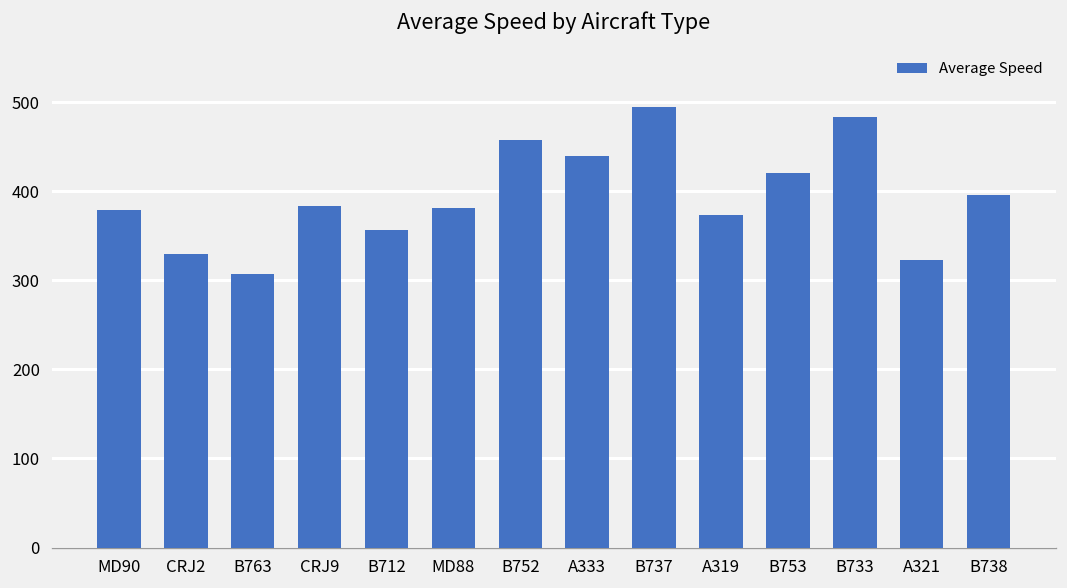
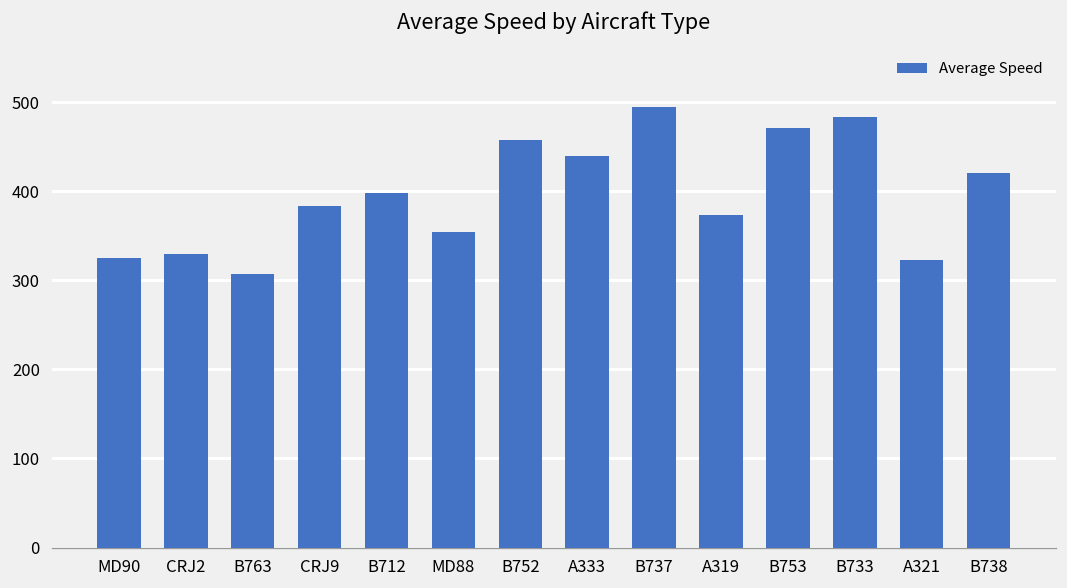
MD90: 380 -> 330
B712: 360 -> 400
MD88: 380 -> 350
B753: 420 -> 470
B738: 400 -> 420
